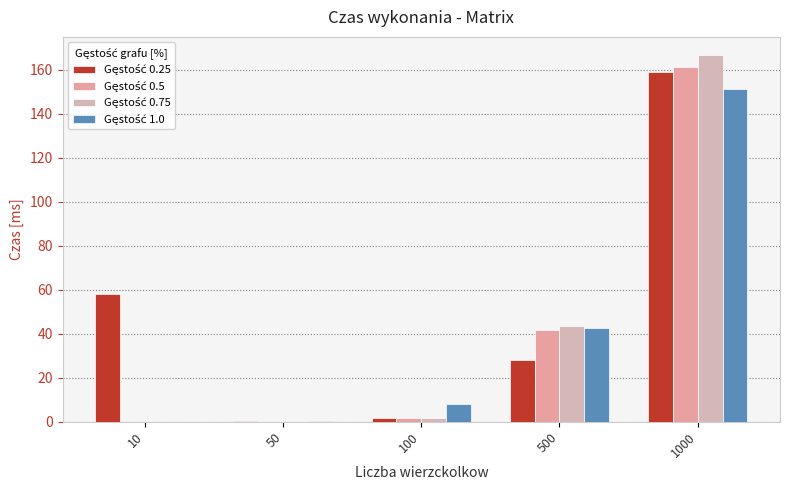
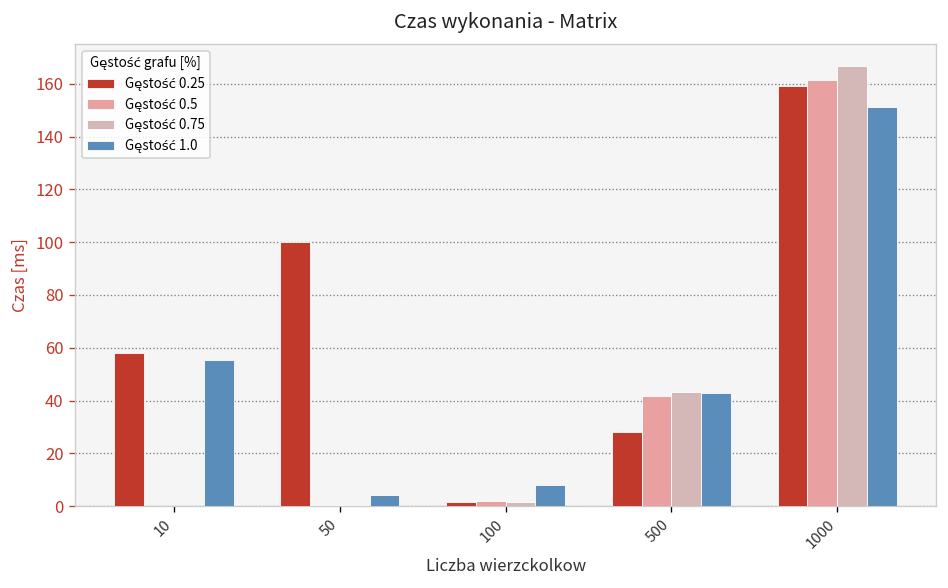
Gęstość 1.0, 10: 0 -> 55
Gęstość 0.25, 50: 0 -> 100
Gęstość 1.0, 50: 0 -> 4
